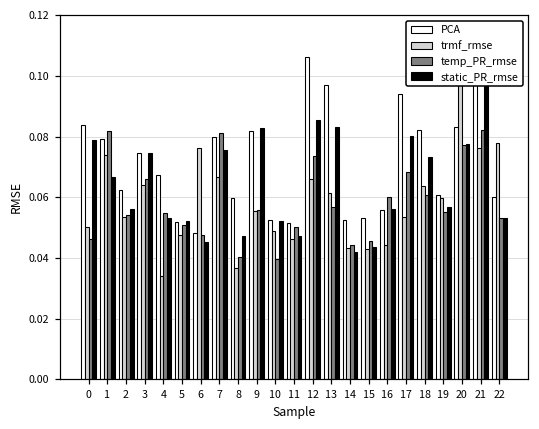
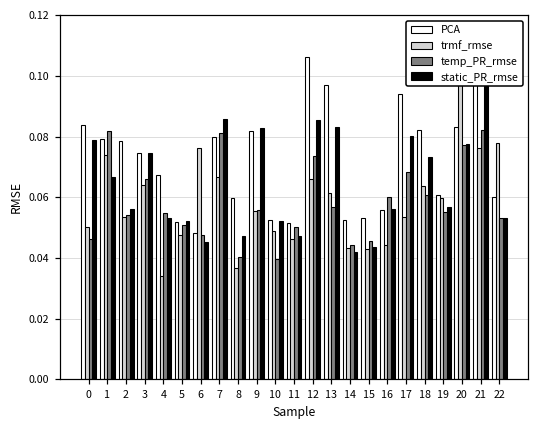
PCA, 2: 0.063 -> 0.079
static_PR_rmse, 7: 0.076 -> 0.086
